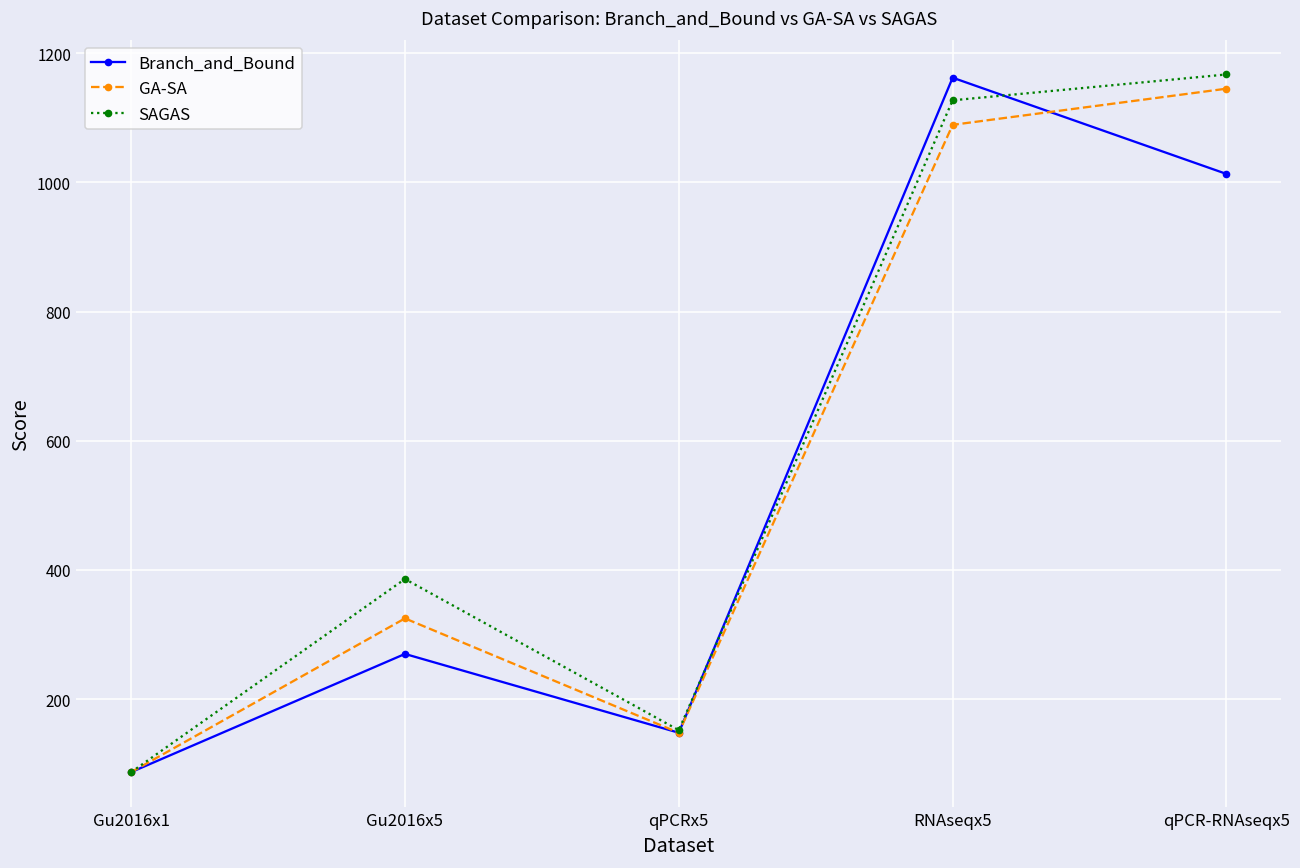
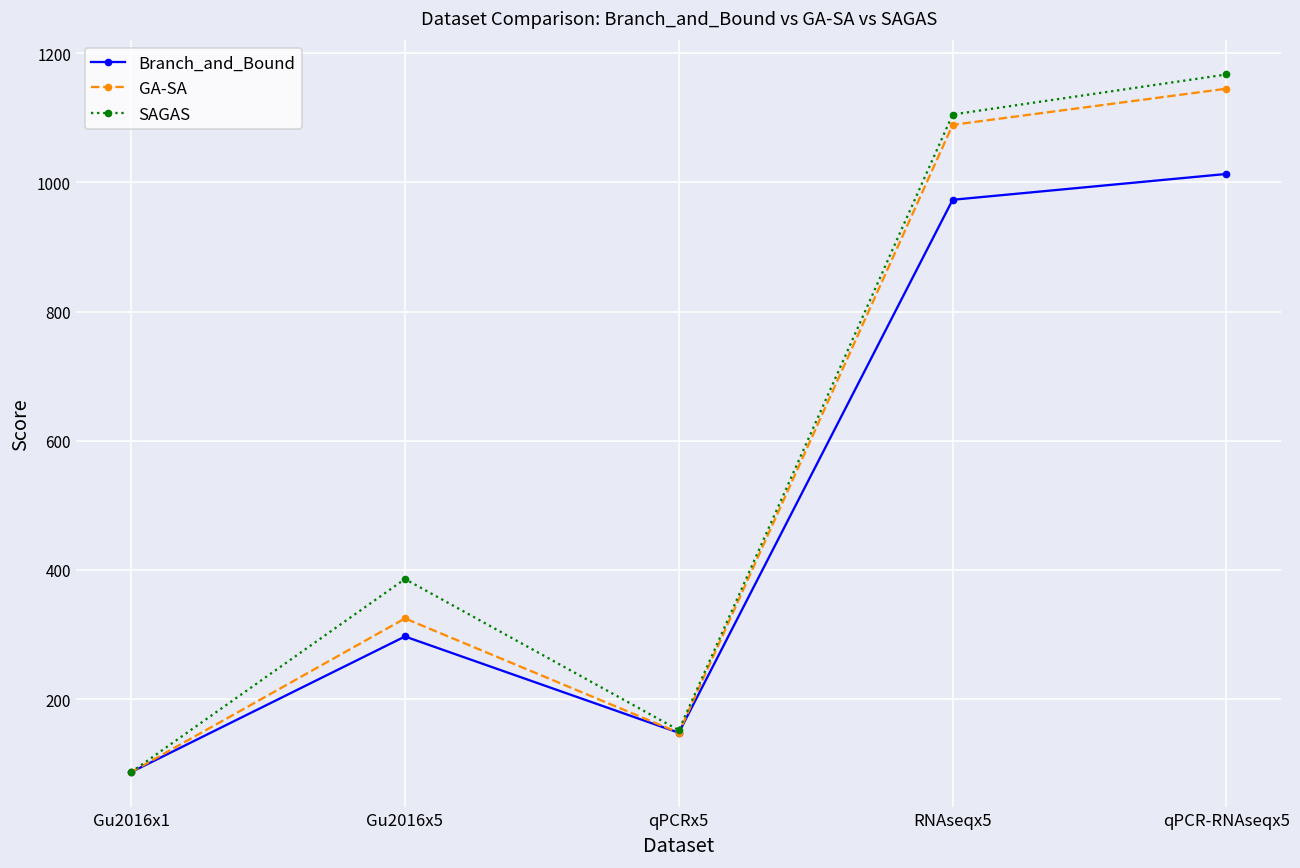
Branch_and_Bound, Gu2016x5: 270 -> 300
Branch_and_Bound, RNAseqx5: 1160 -> 970
SAGAS, RNAseqx5: 1130 -> 1110
